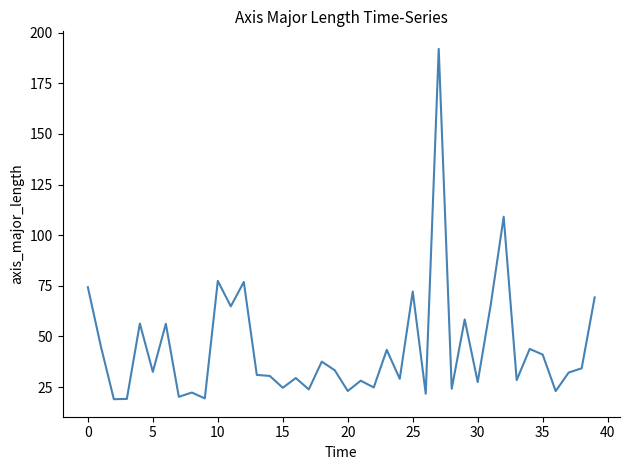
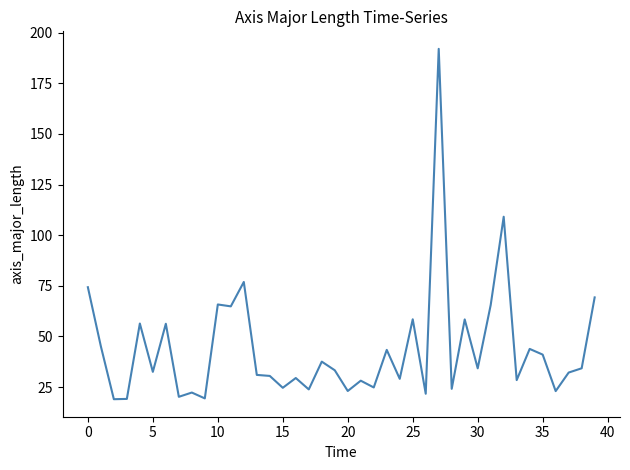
10: 77 -> 66
25: 72 -> 58
30: 27 -> 34
